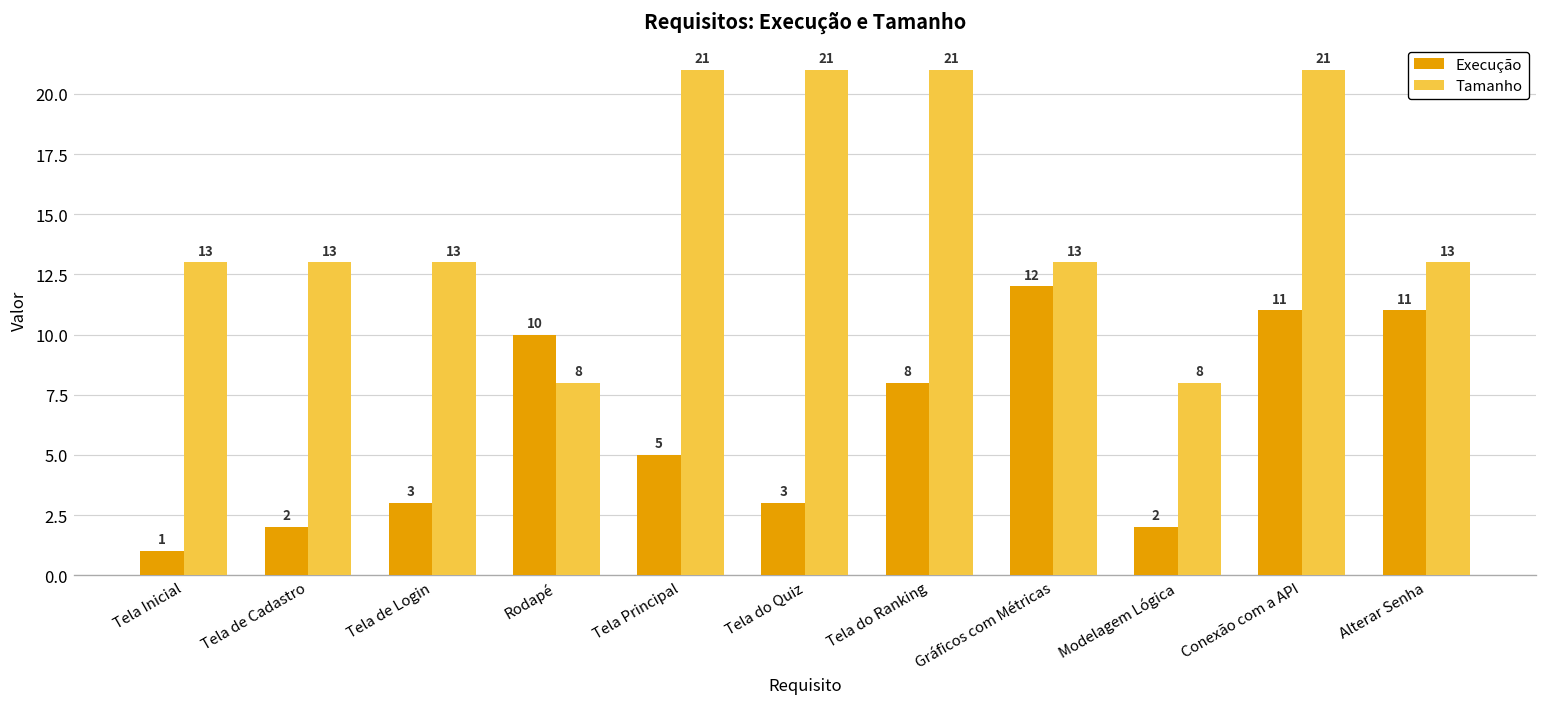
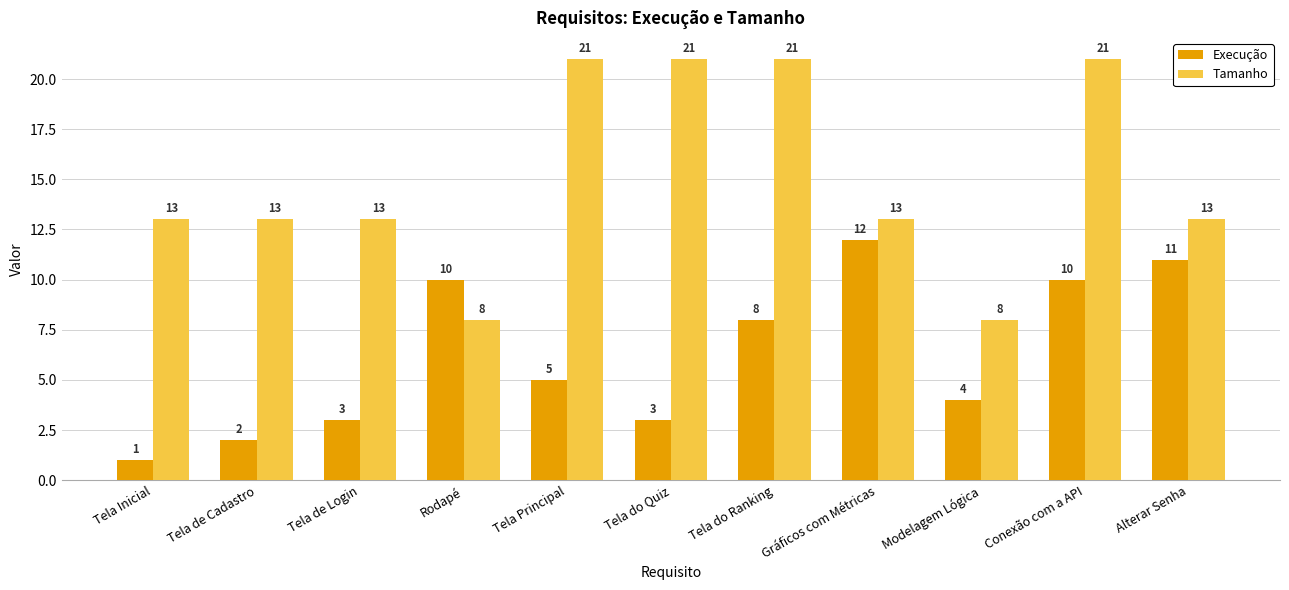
Execução, Modelagem Lógica: 2 -> 4
Execução, Conexão com a API: 11 -> 10
